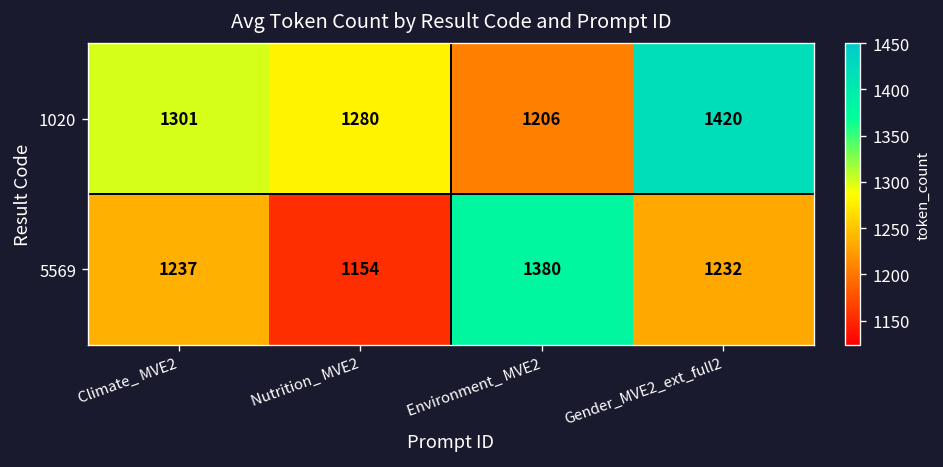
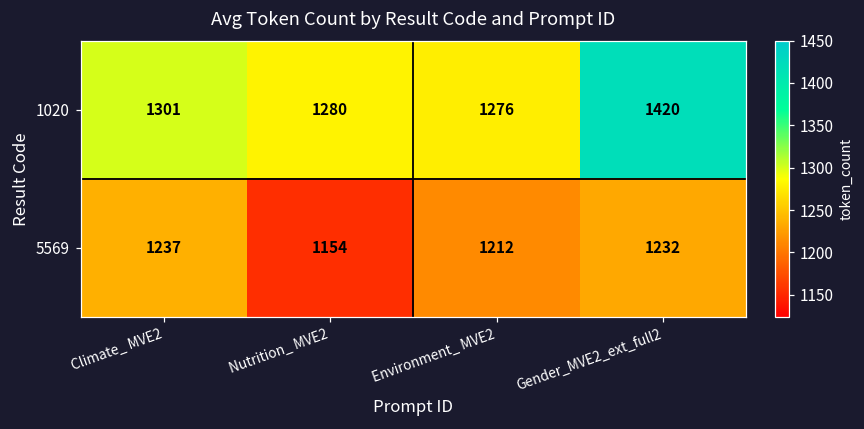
1020, Environment_ MVE2: 1206 -> 1276
5569, Environment_ MVE2: 1380 -> 1212
